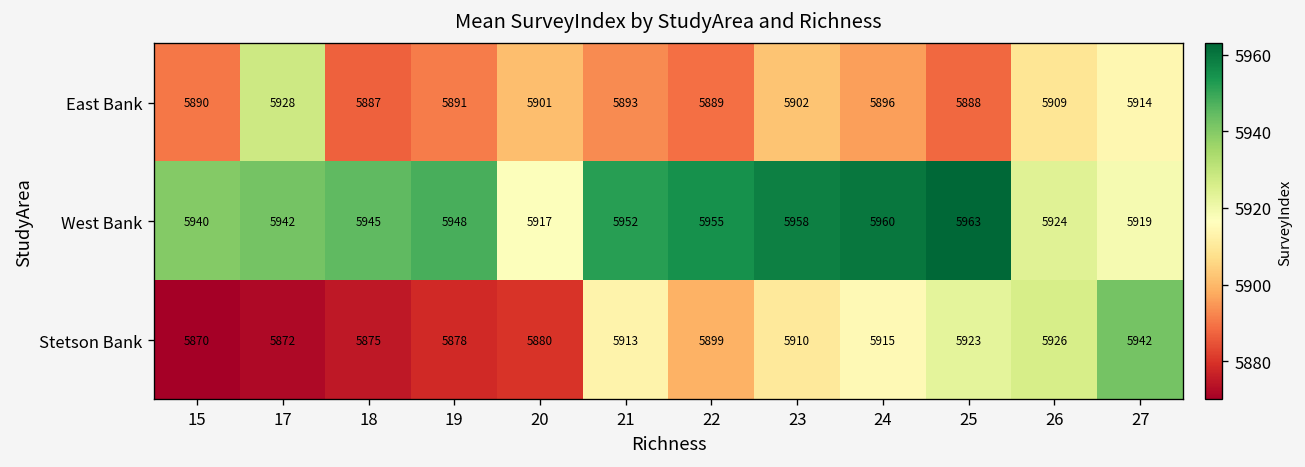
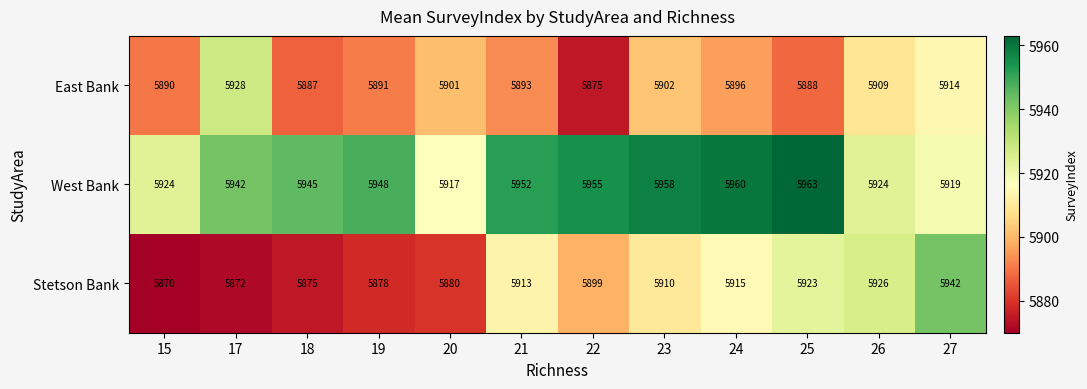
East Bank, 22: 5889 -> 5875
West Bank, 15: 5940 -> 5924
